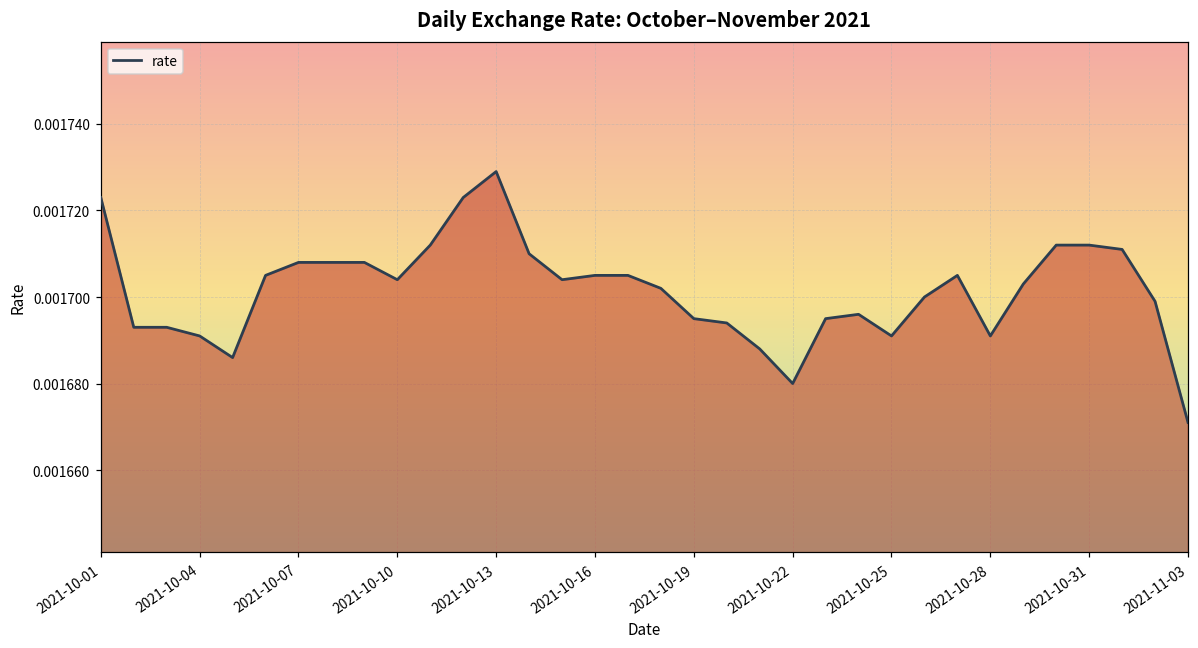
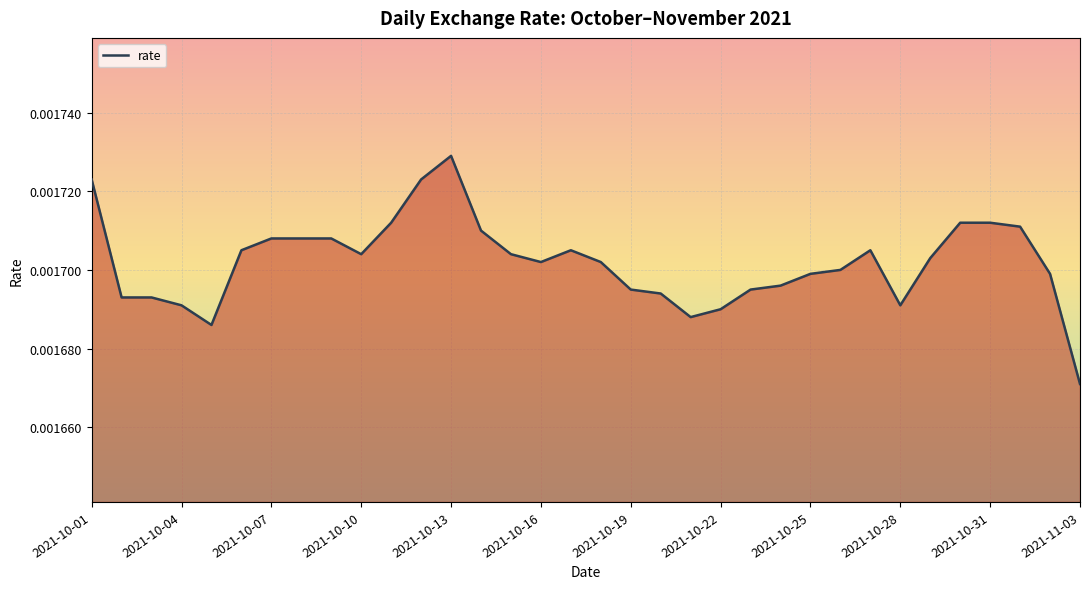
2021-10-16: 0.001705 -> 0.001702
2021-10-22: 0.00168 -> 0.00169
2021-10-25: 0.001691 -> 0.001699
